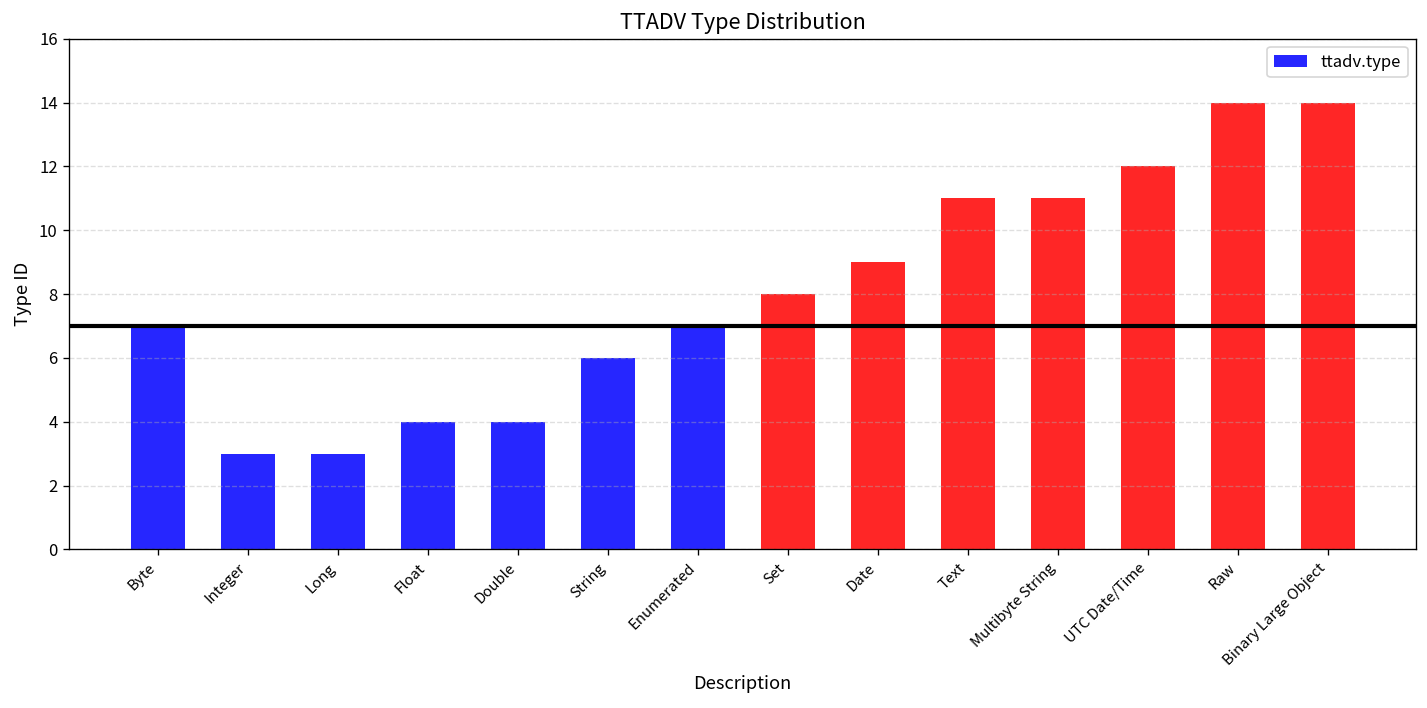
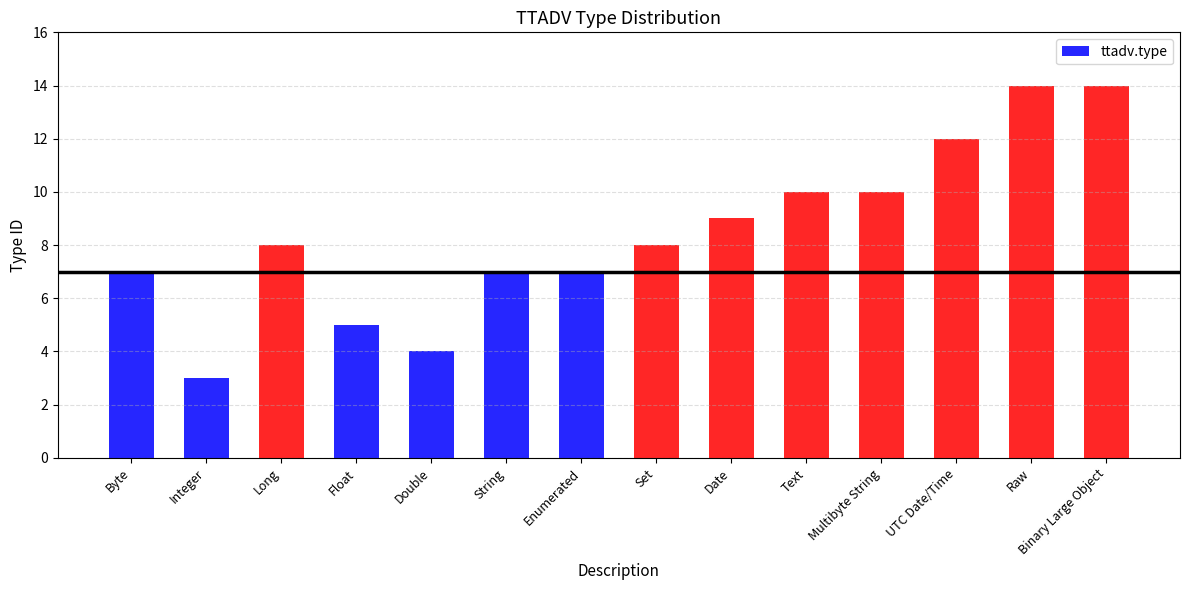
Long: 3 -> 8
Float: 4 -> 5
String: 6 -> 7
Text: 11 -> 10
Multibyte String: 11 -> 10
